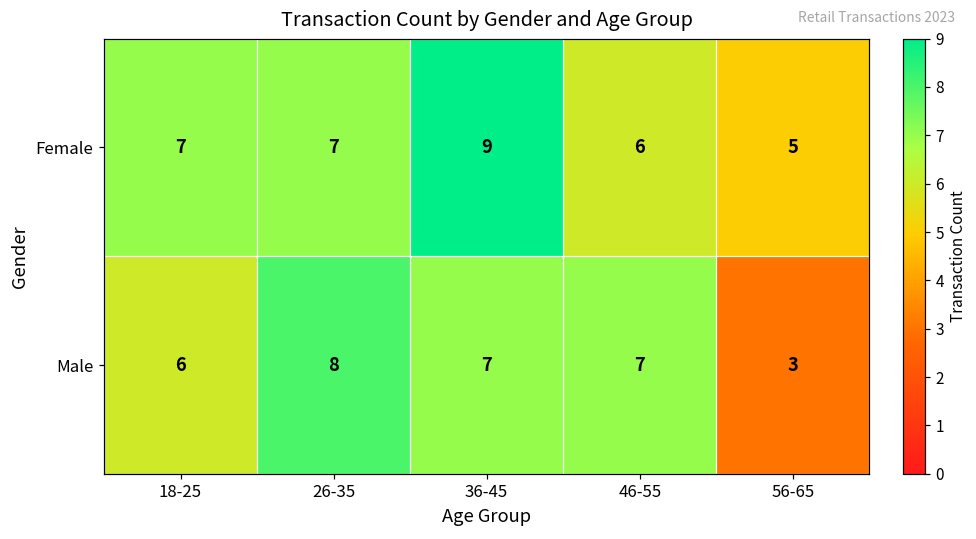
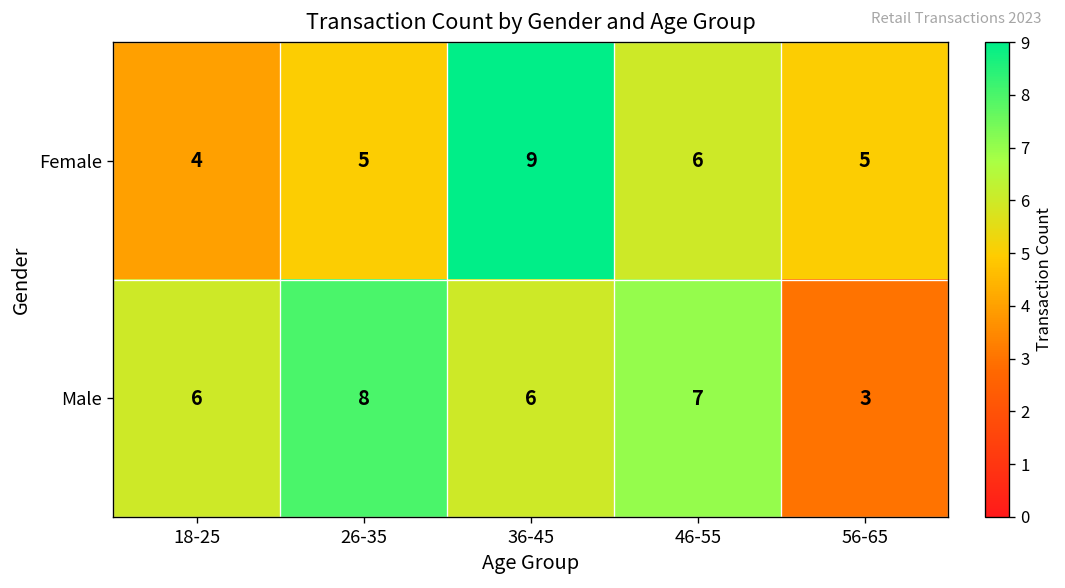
Female, 18-25: 7 -> 4
Female, 26-35: 7 -> 5
Male, 36-45: 7 -> 6
